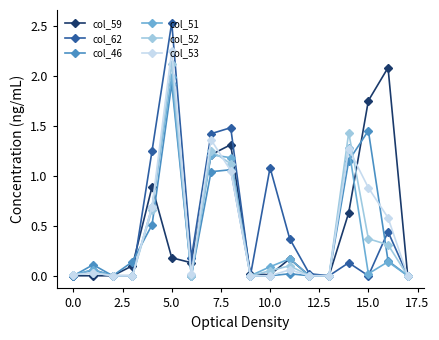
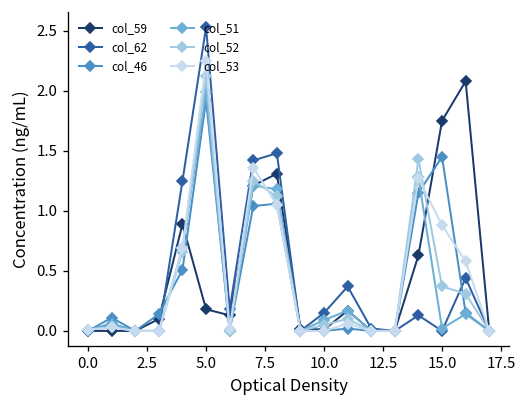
col_62, 10.0: 1.08 -> 0.15
